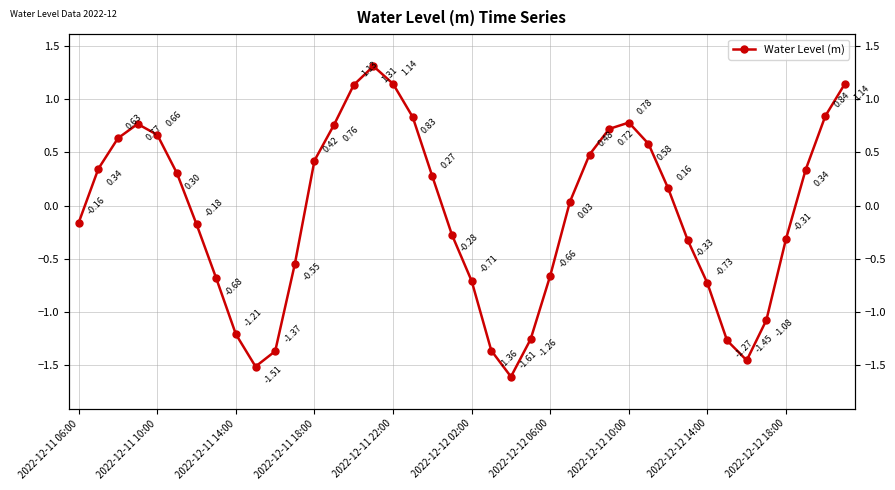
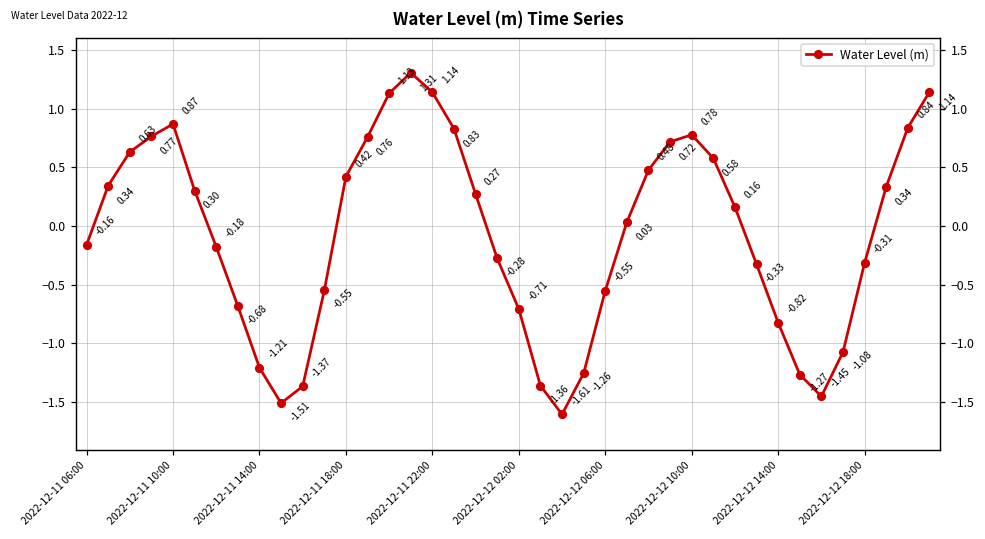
2022-12-11 10:00: 0.66 -> 0.87
2022-12-12 06:00: -0.66 -> -0.55
2022-12-12 14:00: -0.73 -> -0.82
